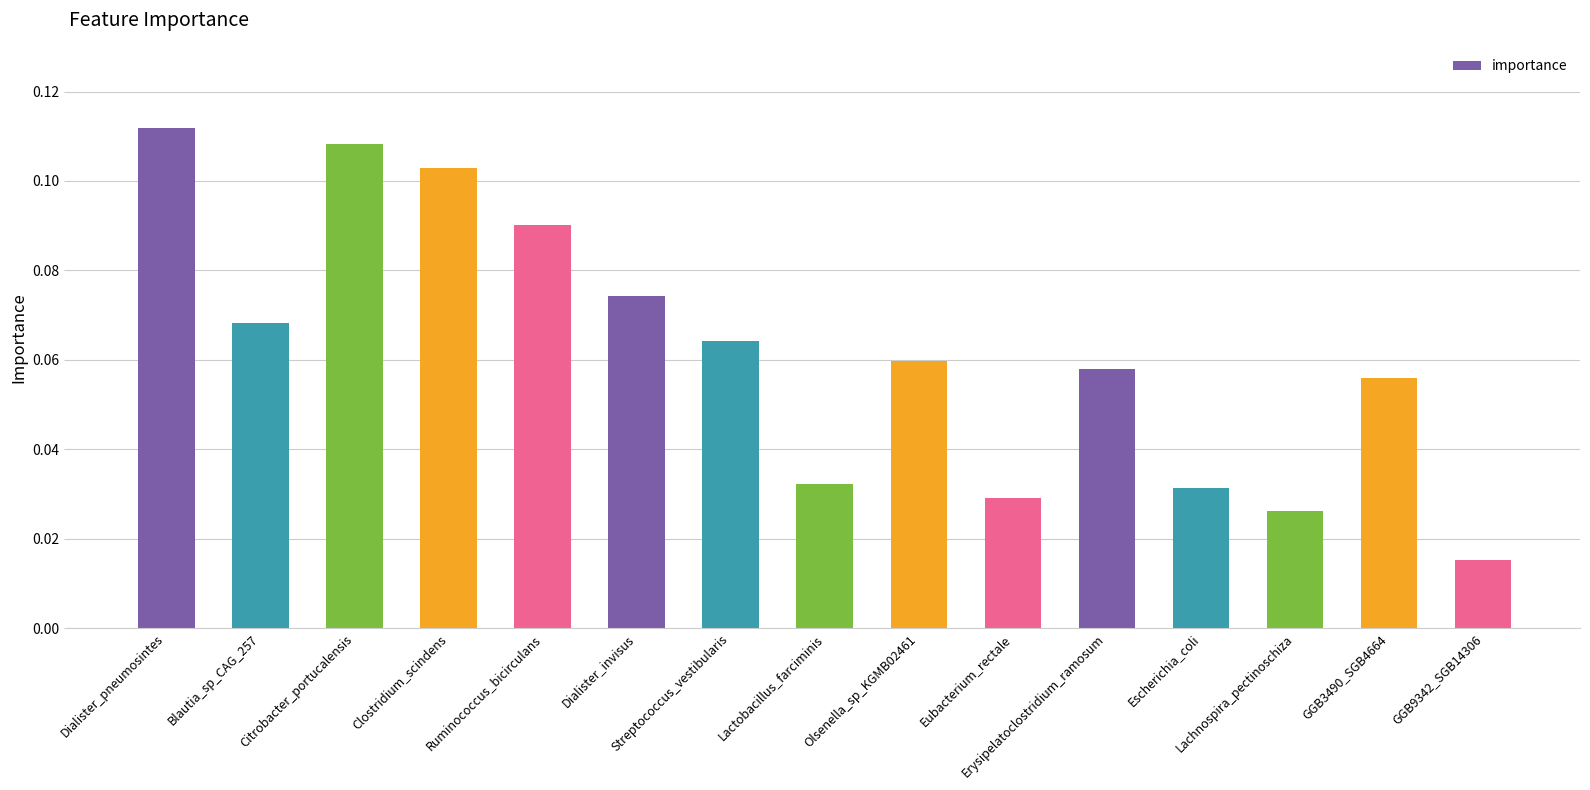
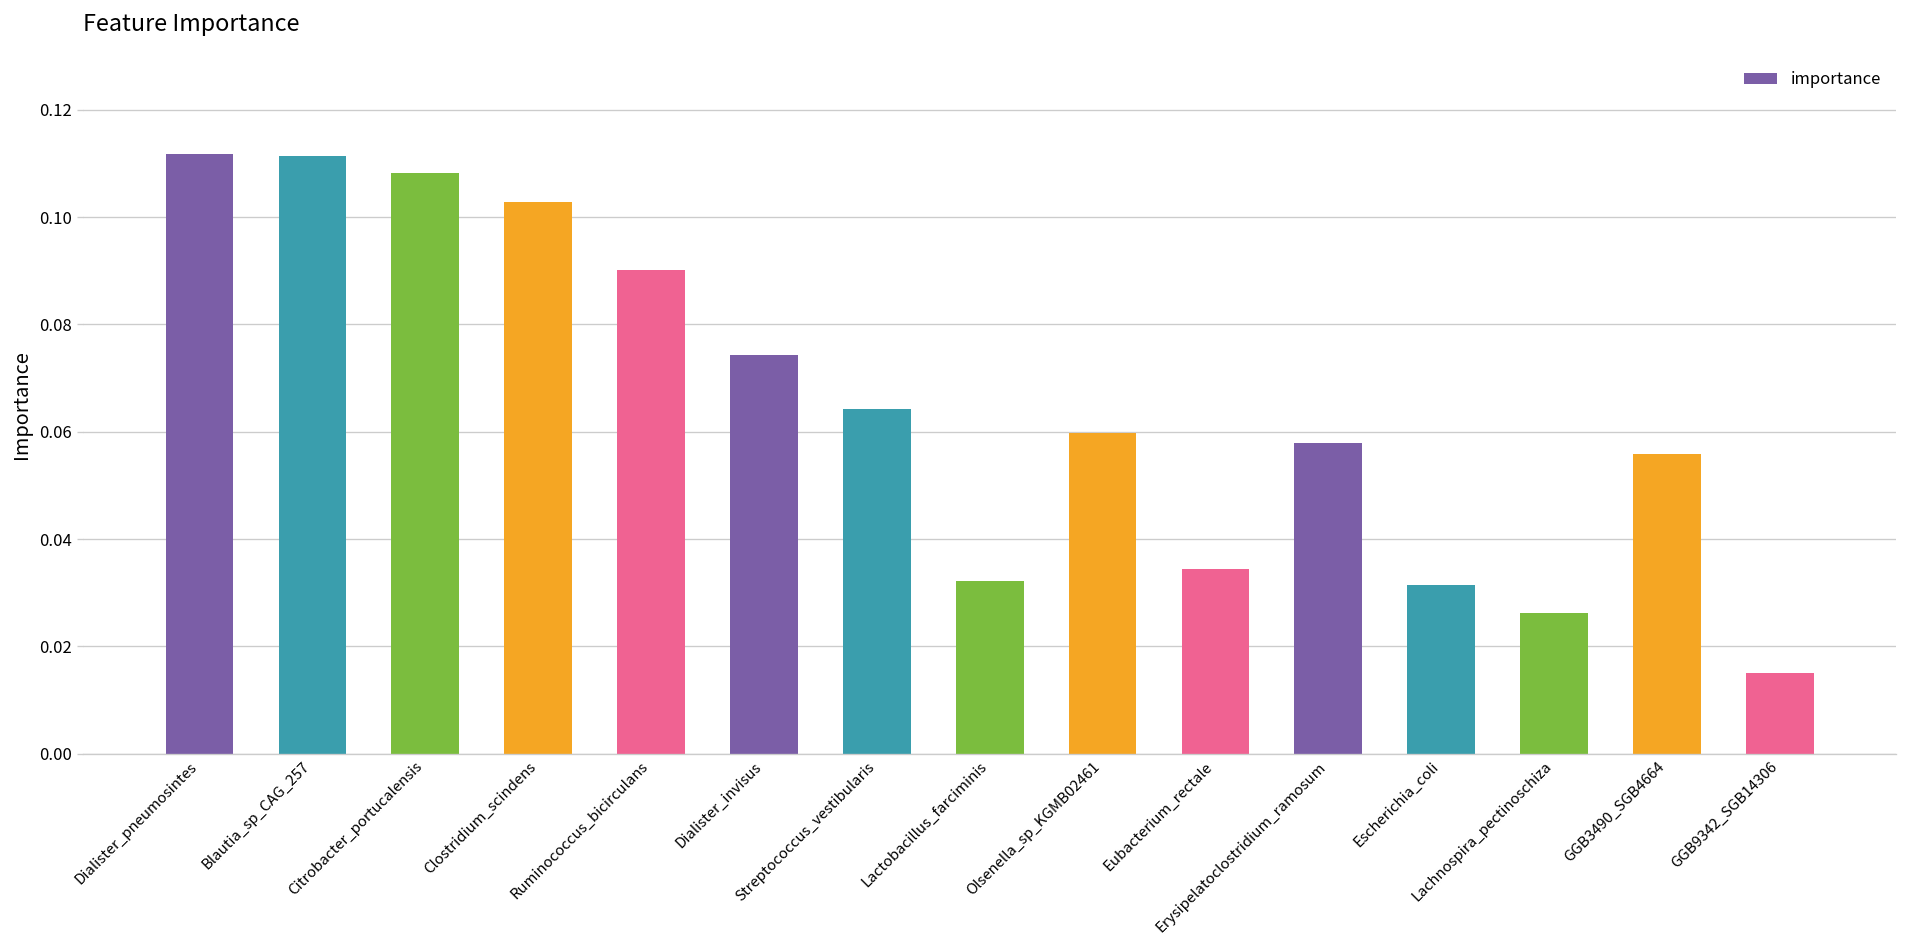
Blautia_sp_CAG_257: 0.068 -> 0.111
Eubacterium_rectale: 0.029 -> 0.034
